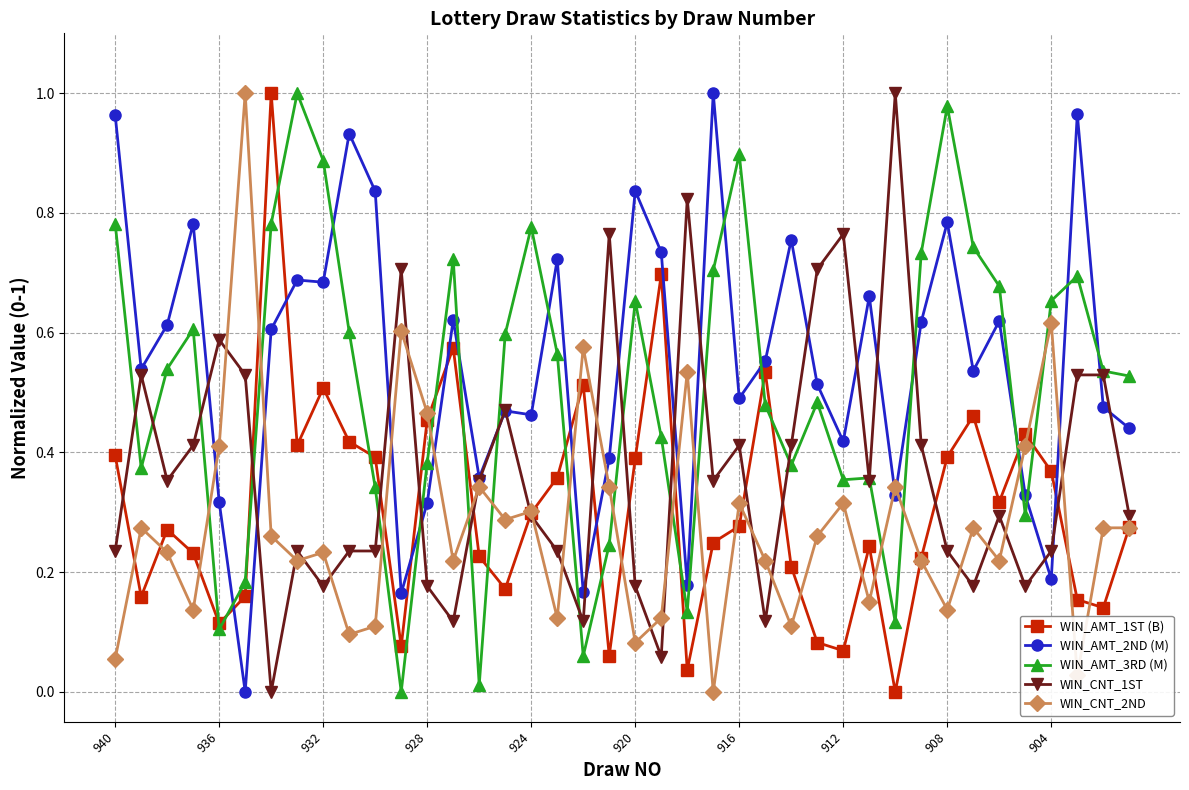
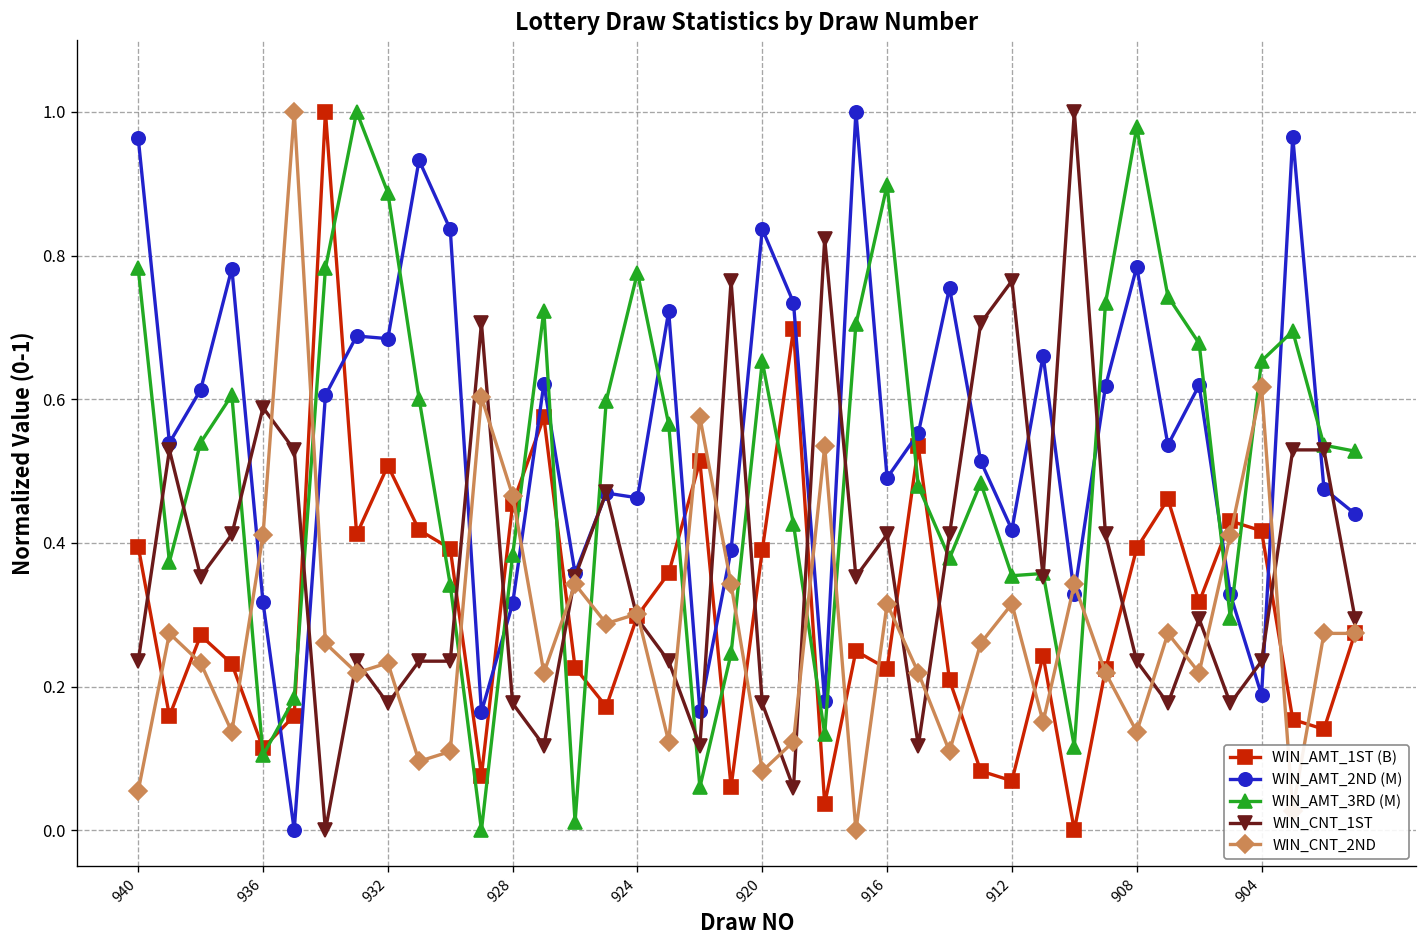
WIN_AMT_1ST (B), 916: 0.28 -> 0.22
WIN_AMT_1ST (B), 904: 0.37 -> 0.42
